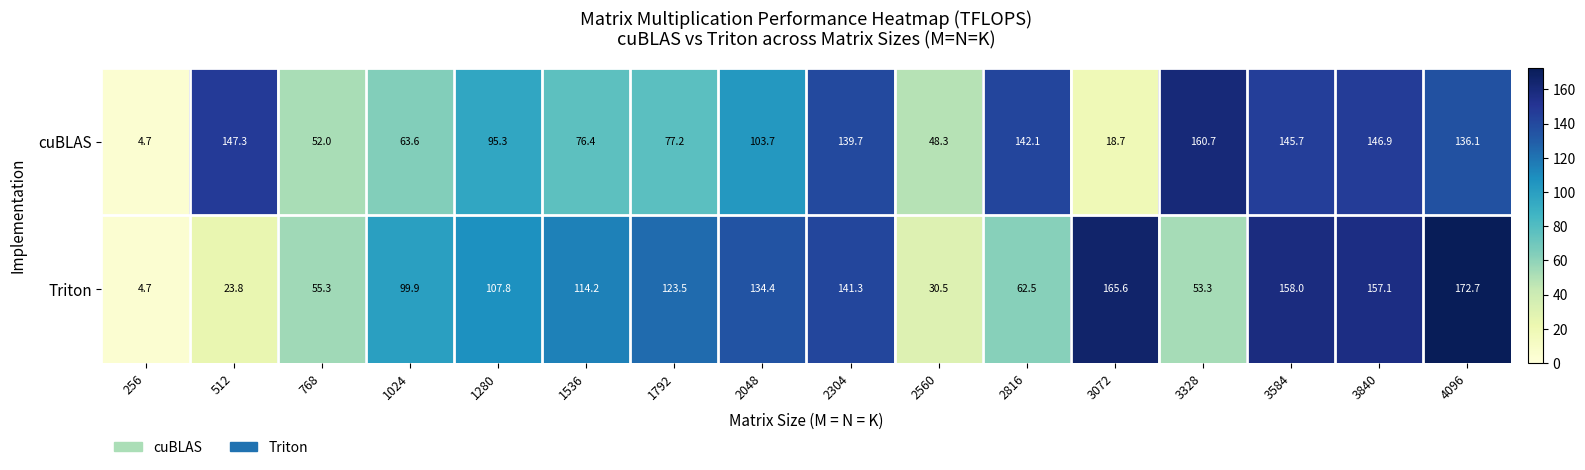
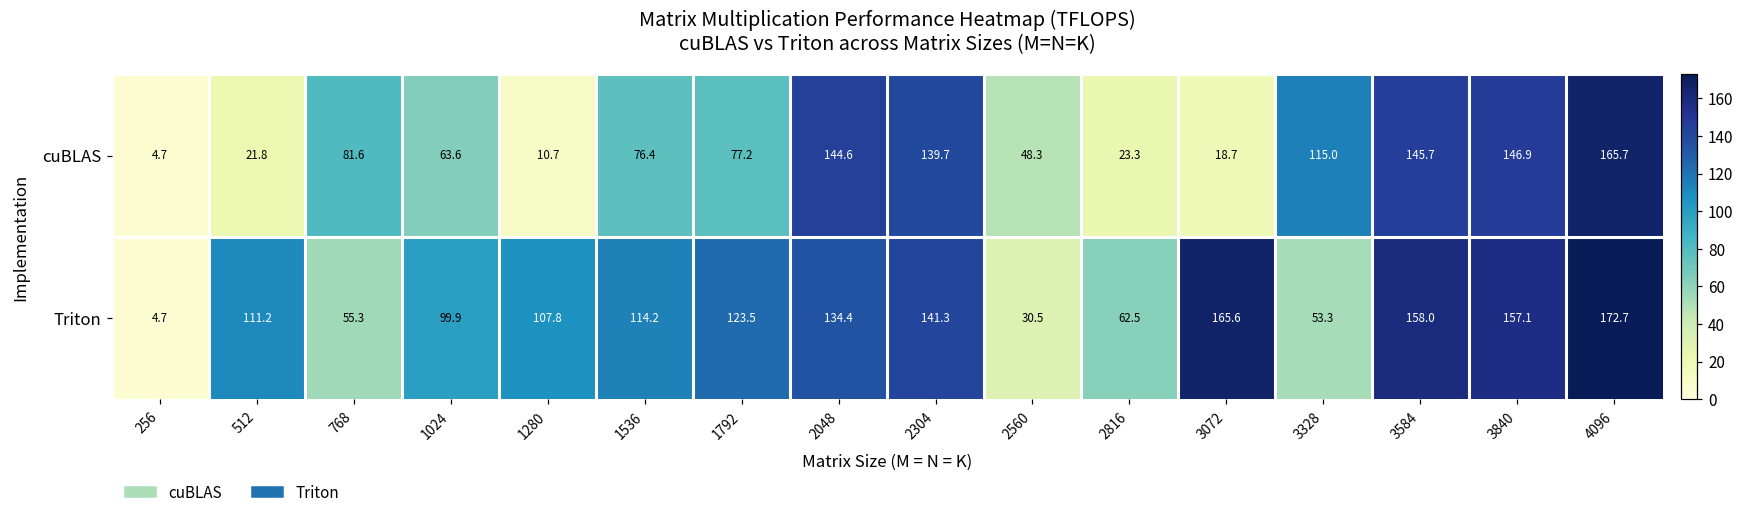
cuBLAS, 512: 147.3 -> 21.8
cuBLAS, 768: 52.0 -> 81.6
cuBLAS, 1280: 95.3 -> 10.7
cuBLAS, 2048: 103.7 -> 144.6
cuBLAS, 2816: 142.1 -> 23.3
cuBLAS, 3328: 160.7 -> 115.0
cuBLAS, 4096: 136.1 -> 165.7
Triton, 512: 23.8 -> 111.2
